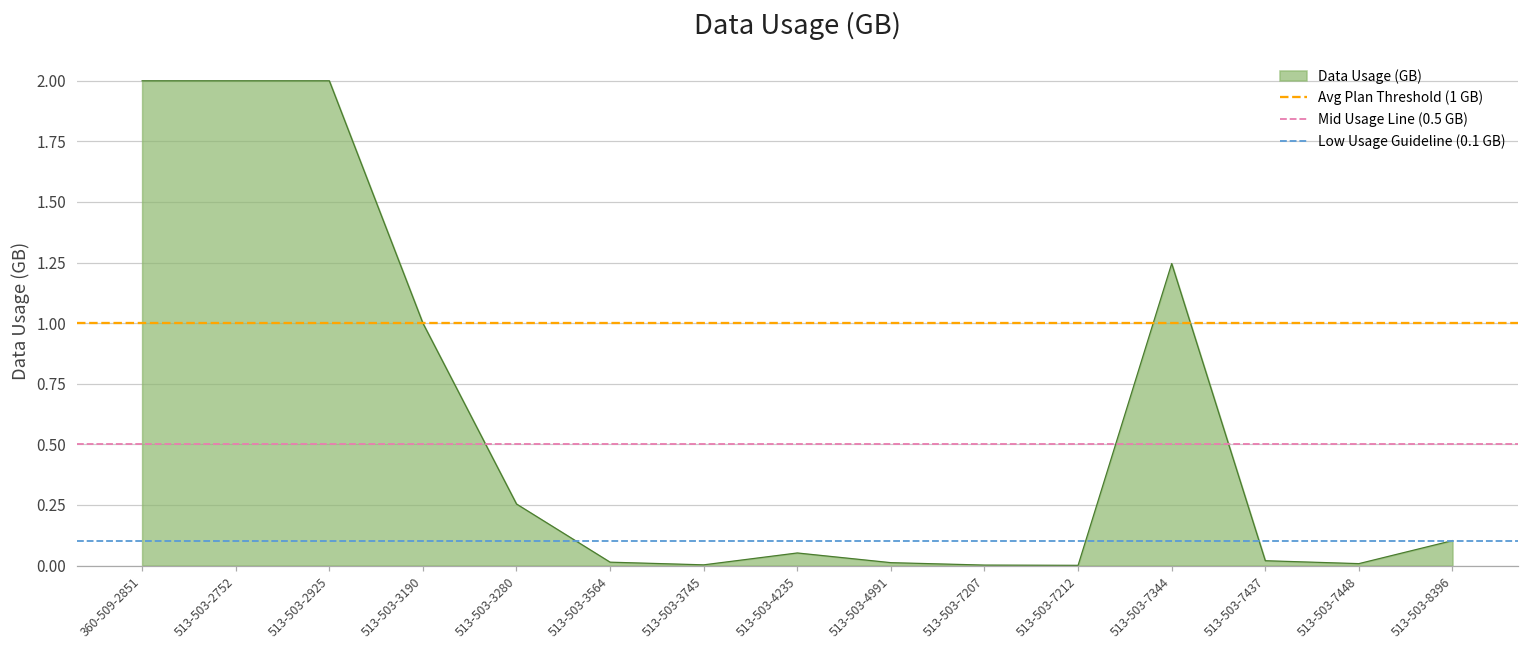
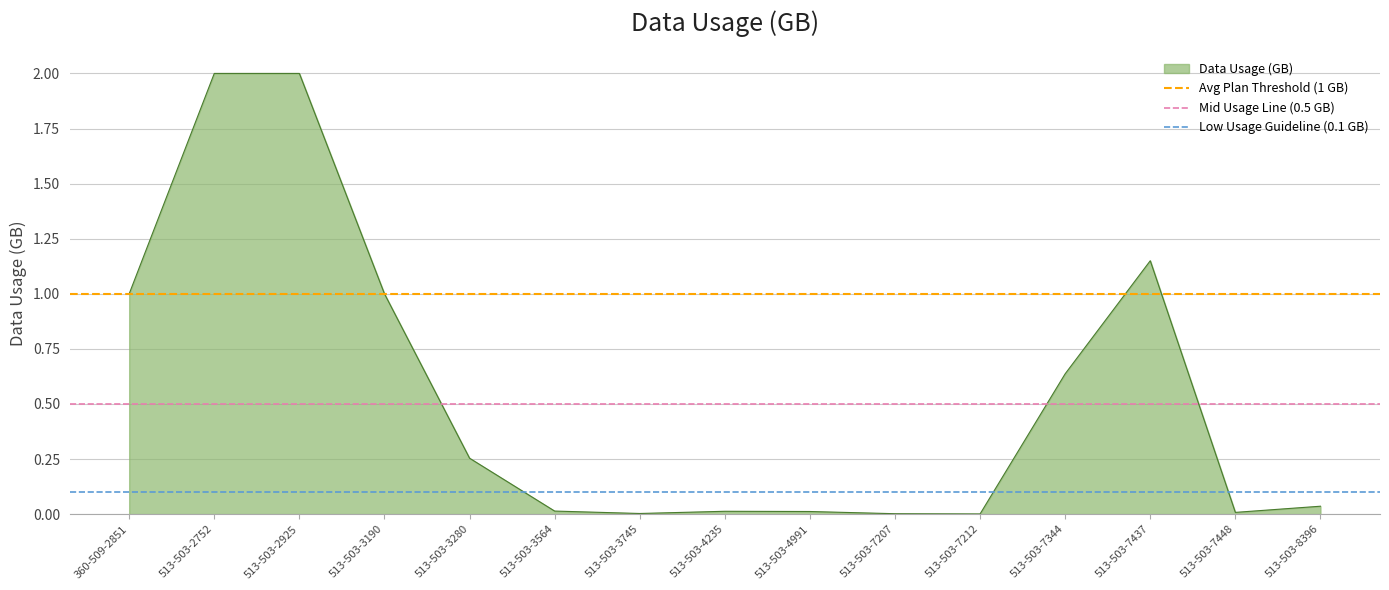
360-509-2851: 2 -> 1
513-503-4235: 0.05 -> 0.01
513-503-7344: 1.25 -> 0.64
513-503-7437: 0.02 -> 1.15
513-503-8396: 0.10 -> 0.04
